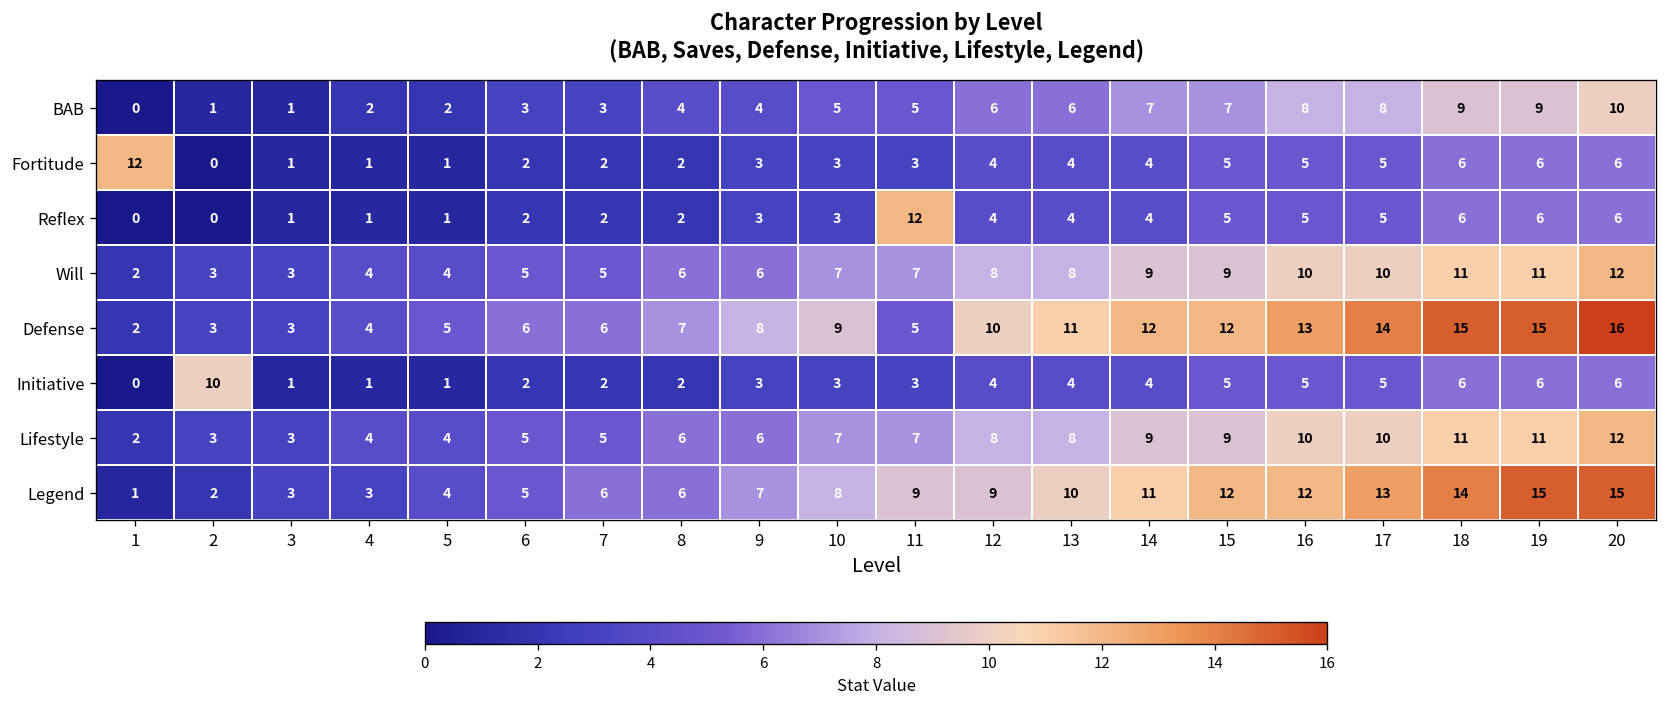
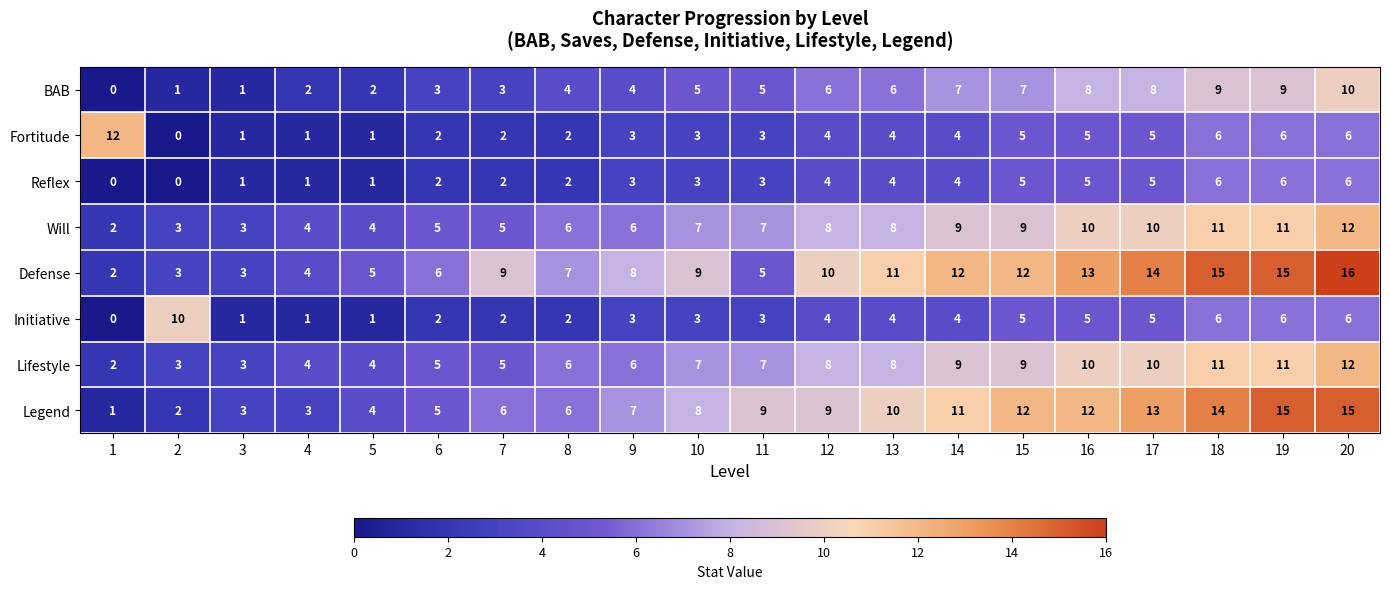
Reflex, 11: 12 -> 3
Defense, 7: 6 -> 9
